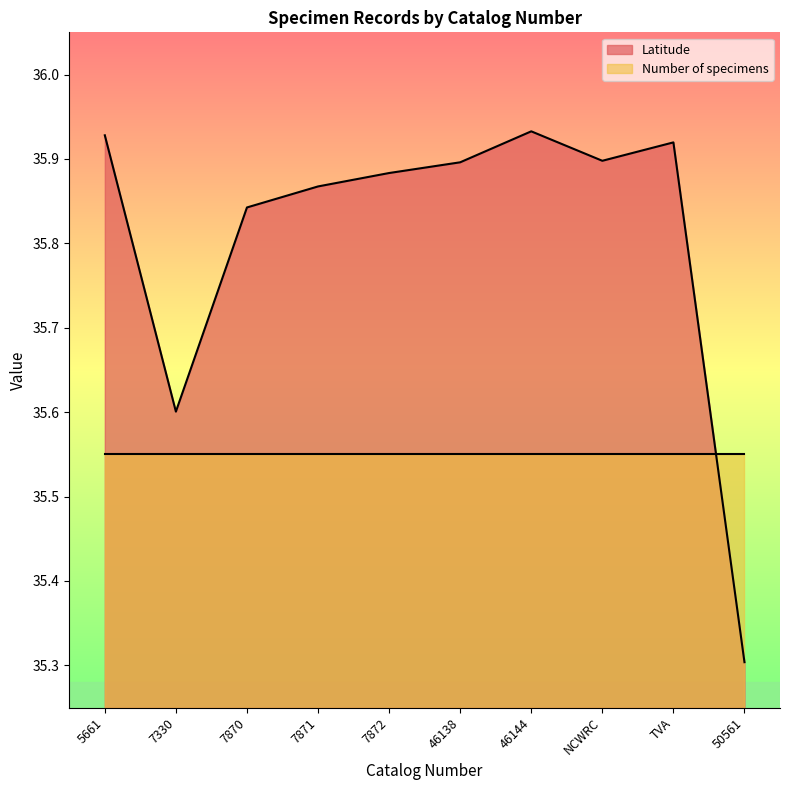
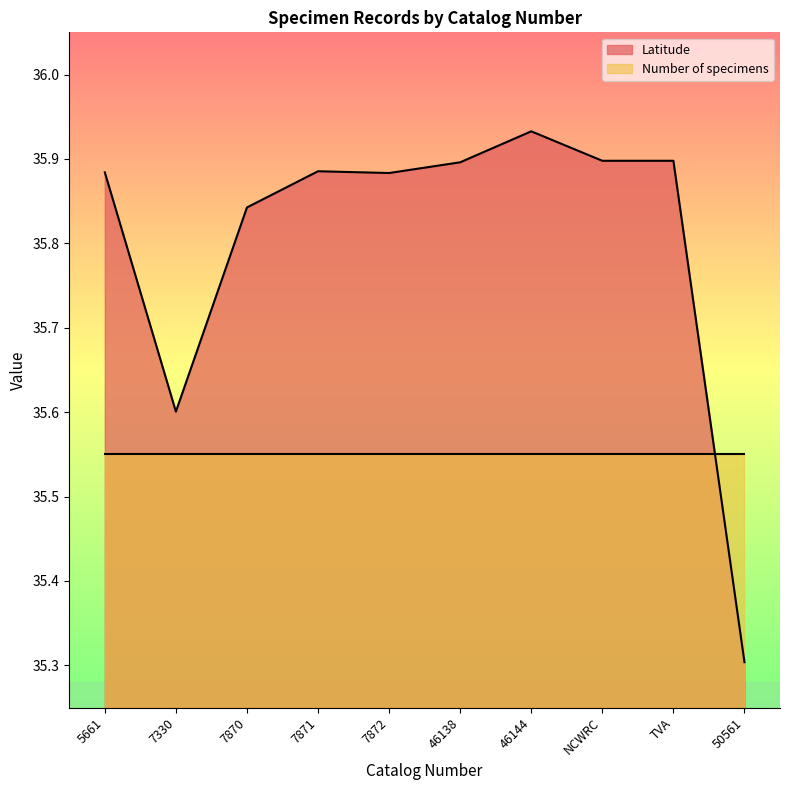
Latitude, 5661: 35.93 -> 35.88
Latitude, 7871: 35.87 -> 35.89
Latitude, TVA: 35.92 -> 35.90
